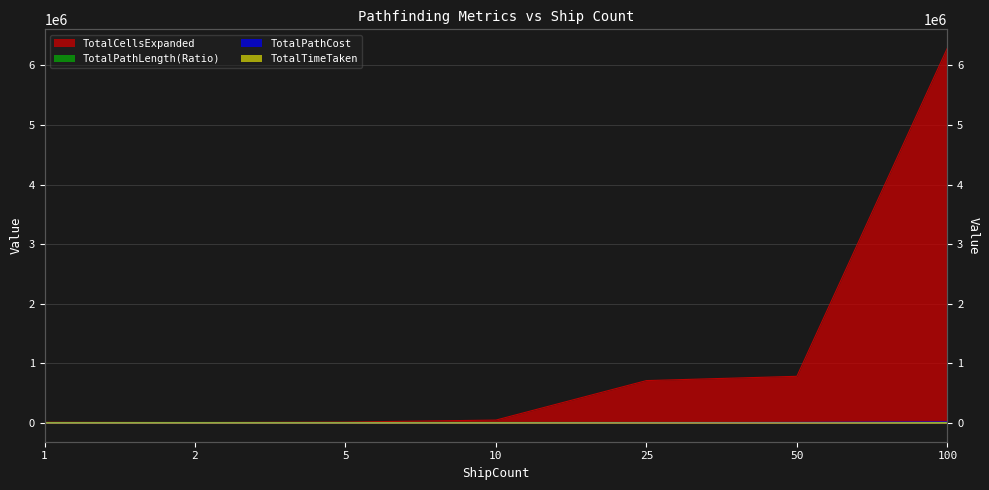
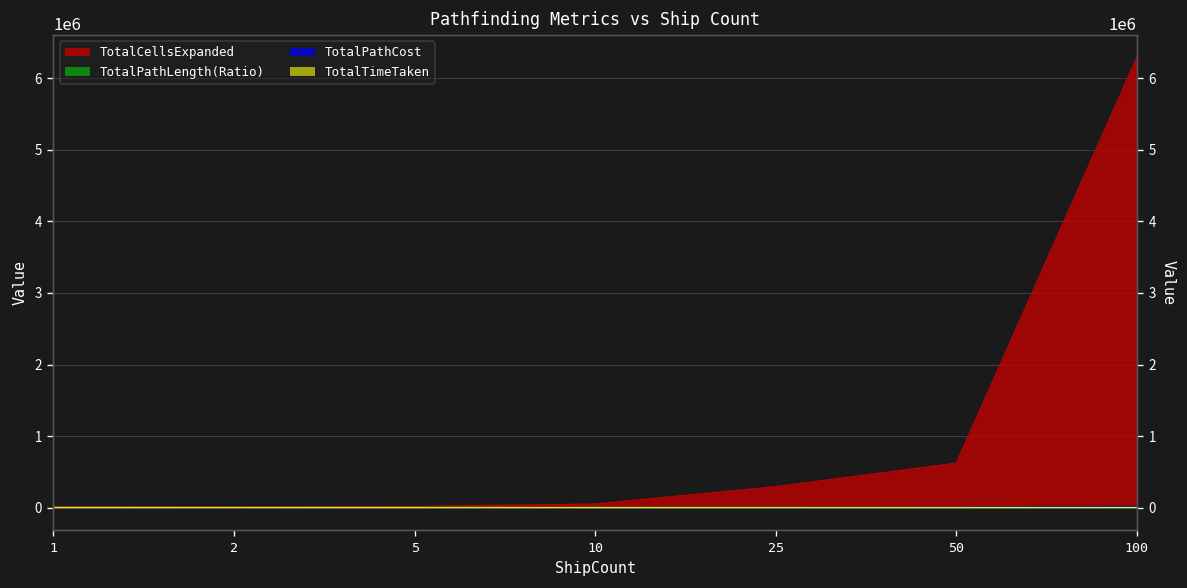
TotalCellsExpanded, 25: 700000 -> 300000
TotalCellsExpanded, 50: 800000 -> 600000
